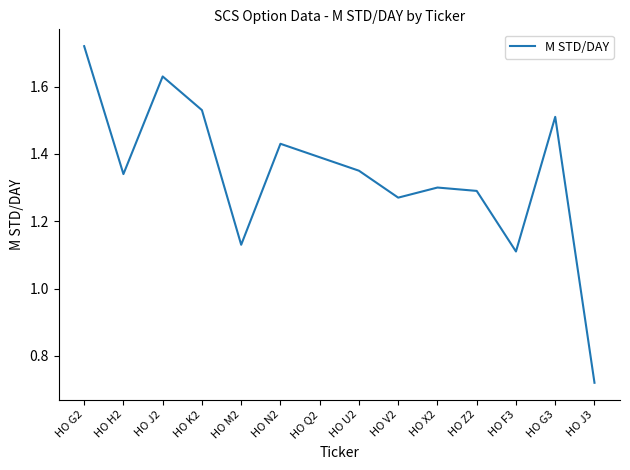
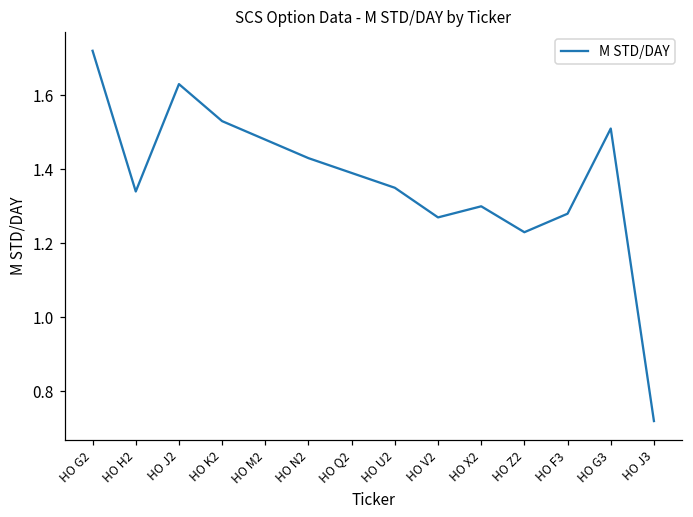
HO M2: 1.13 -> 1.48
HO Z2: 1.29 -> 1.23
HO F3: 1.11 -> 1.28
